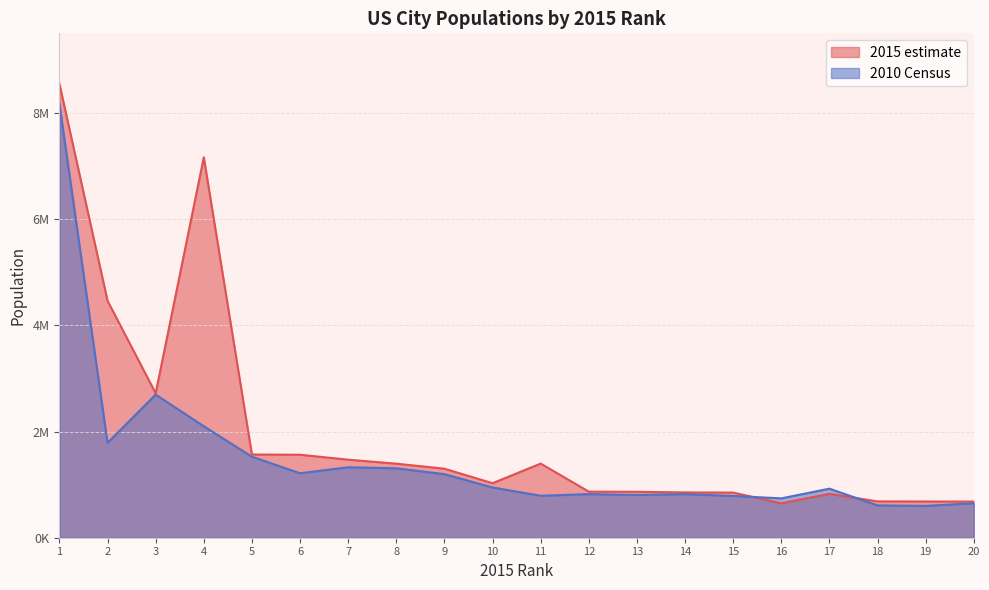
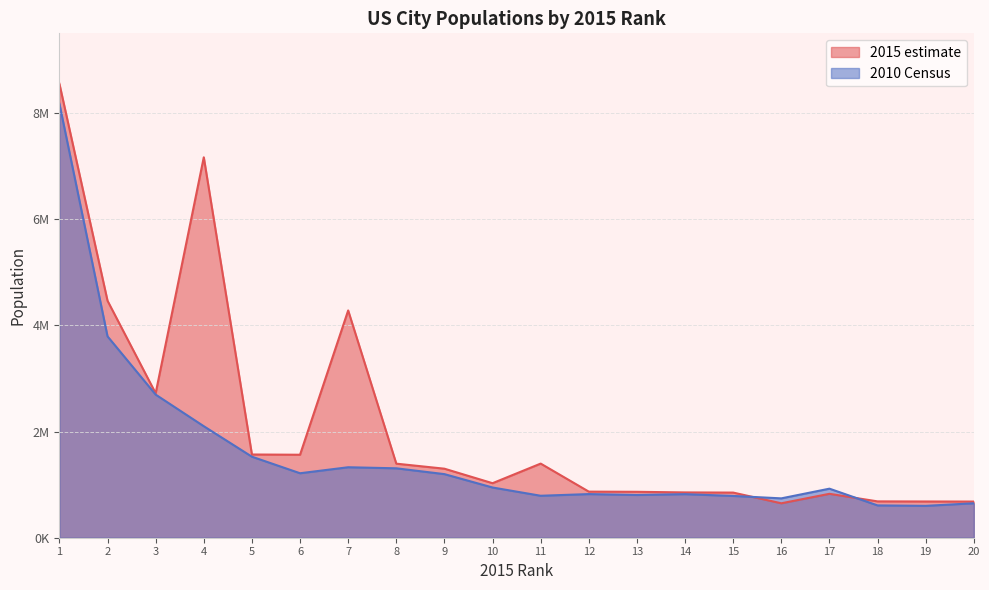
2010 Census, 2: 1800000 -> 3800000
2015 estimate, 7: 1500000 -> 4300000
